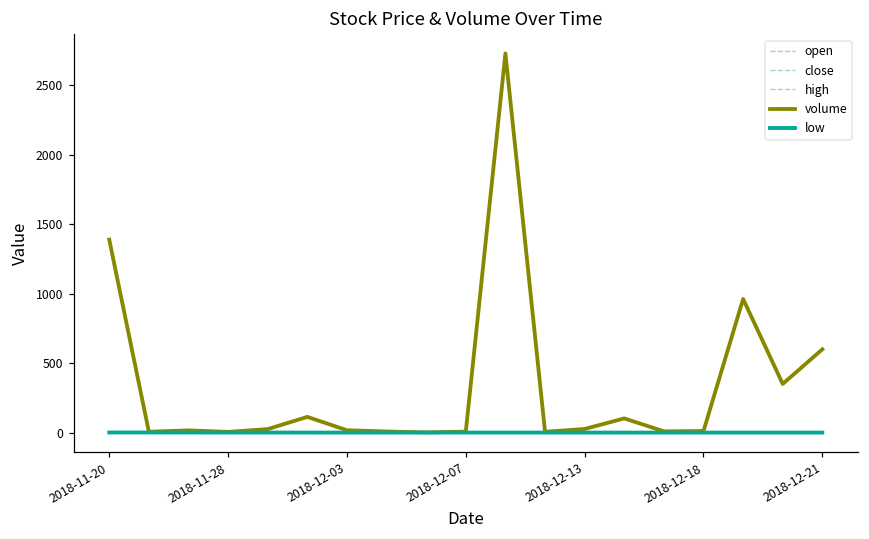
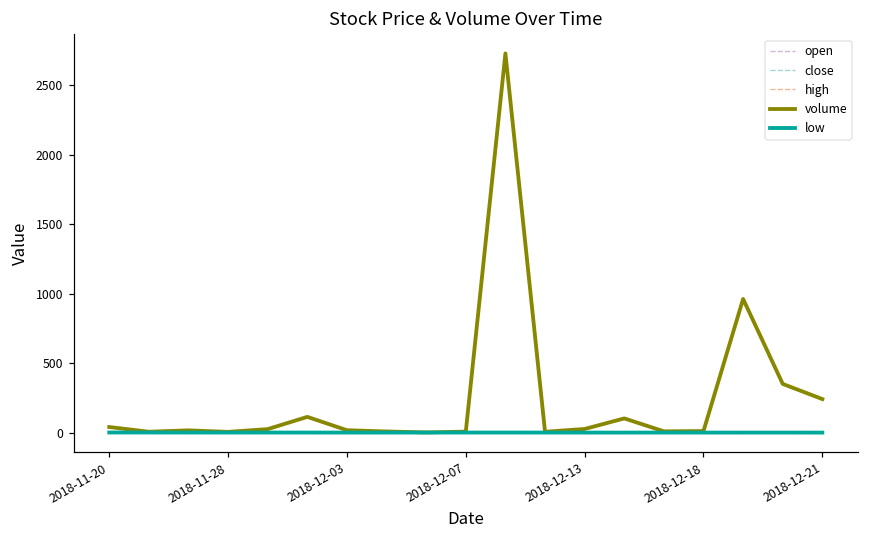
volume, 2018-11-20: 1390 -> 40
volume, 2018-12-21: 600 -> 240
